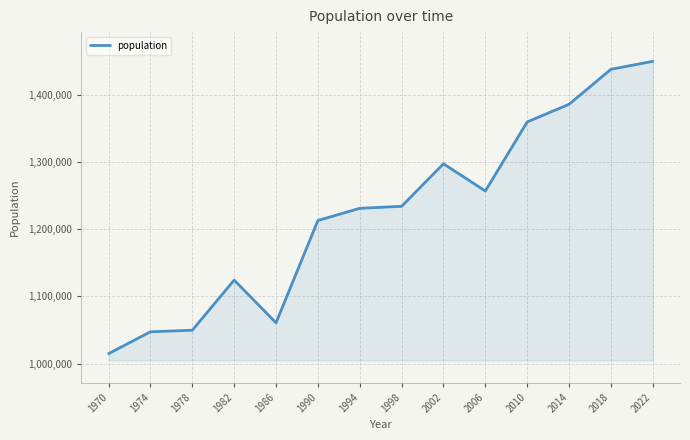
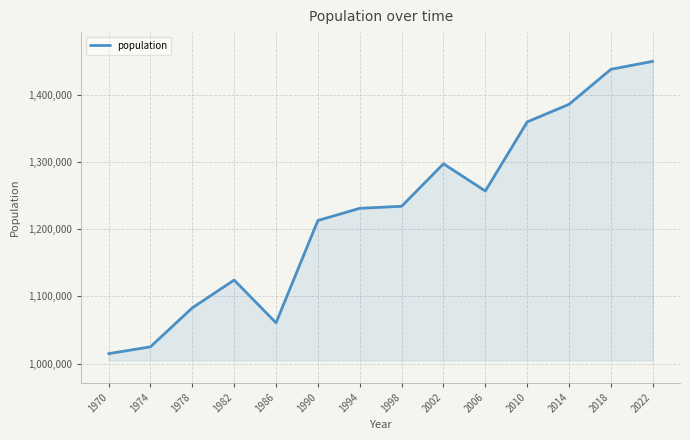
1974: 1,050,000 -> 1,020,000
1978: 1,050,000 -> 1,080,000
